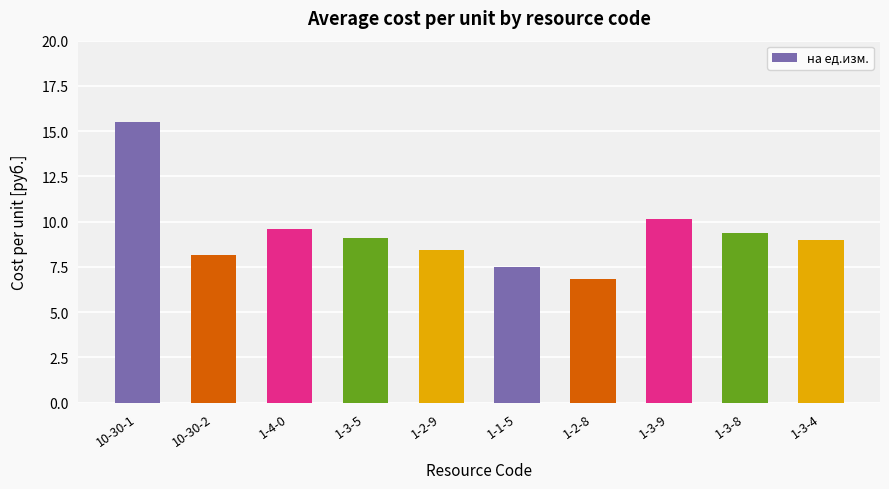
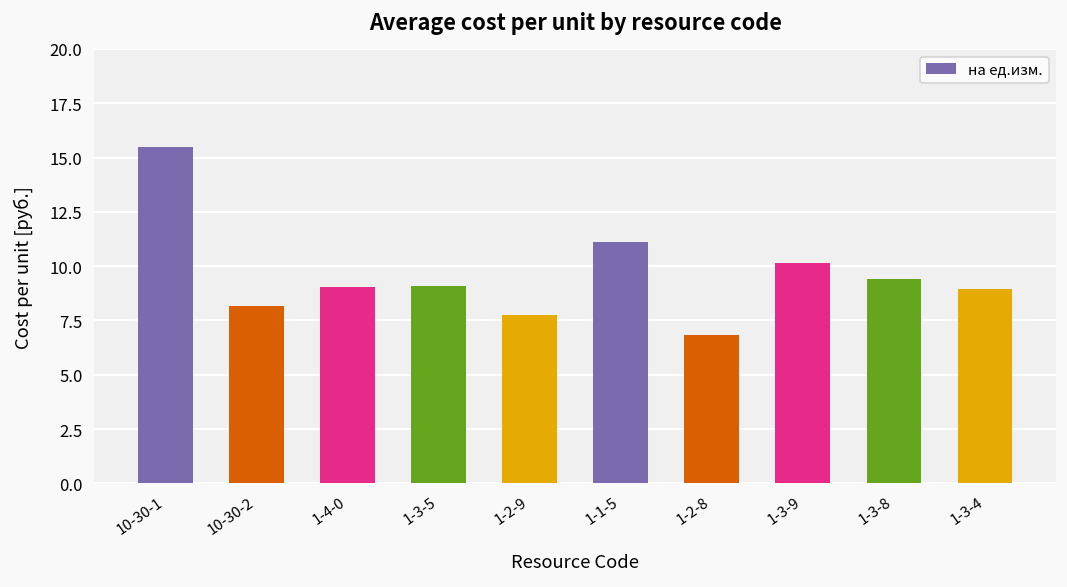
1-4-0: 9.6 -> 9.1
1-2-9: 8.5 -> 7.8
1-1-5: 7.5 -> 11.1
